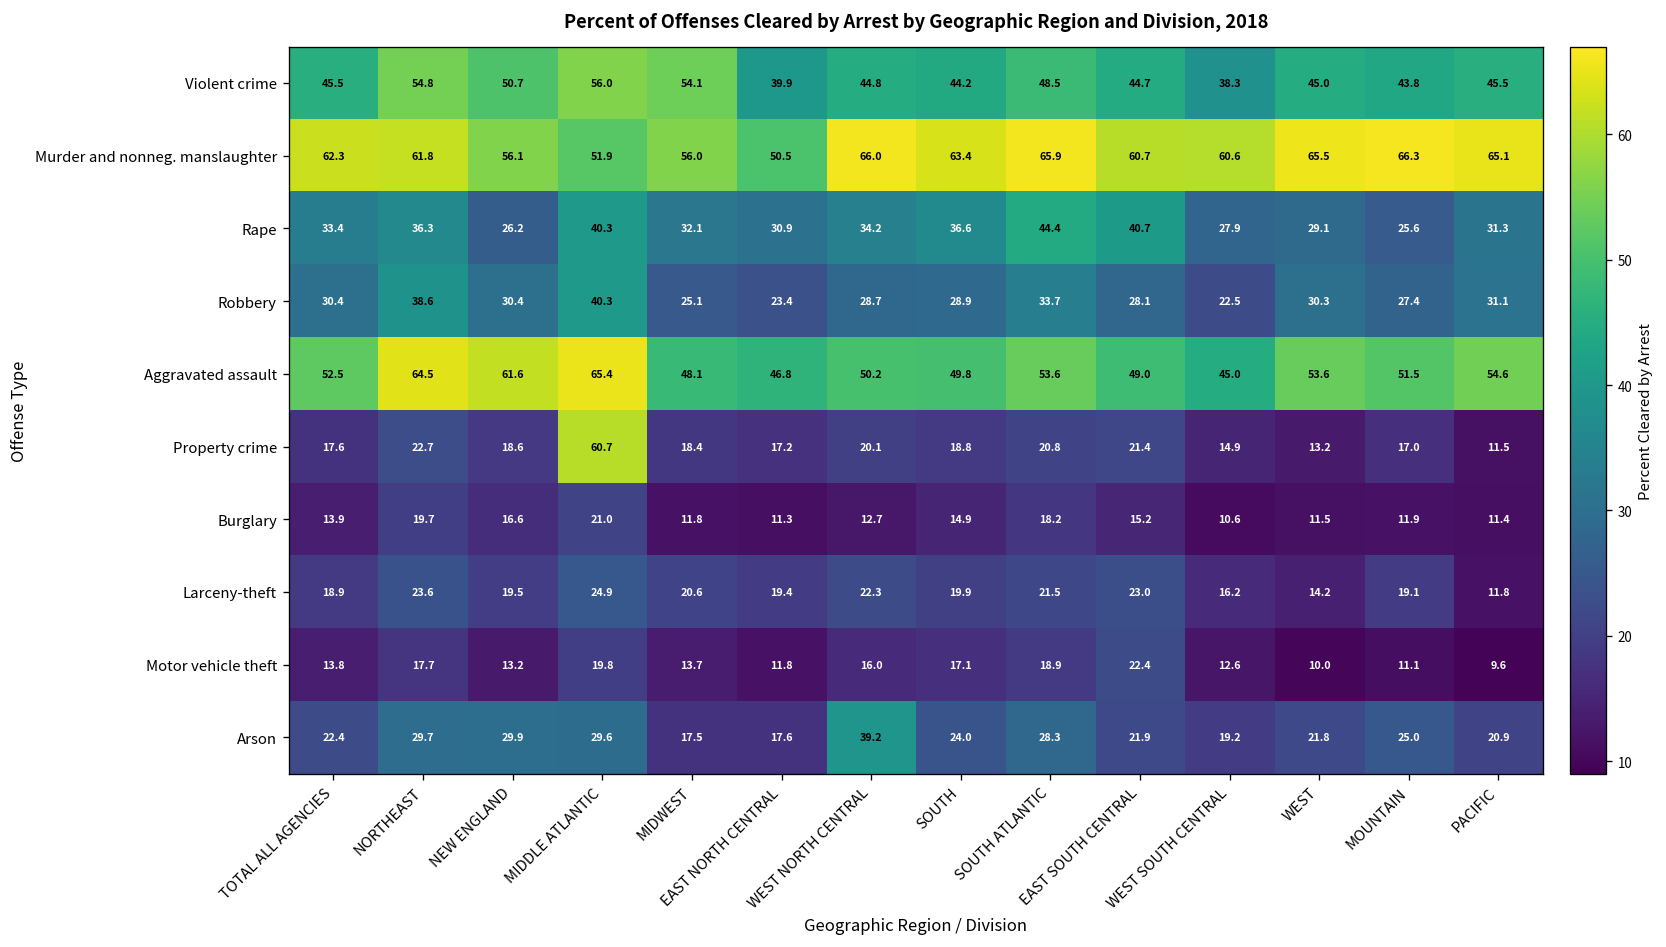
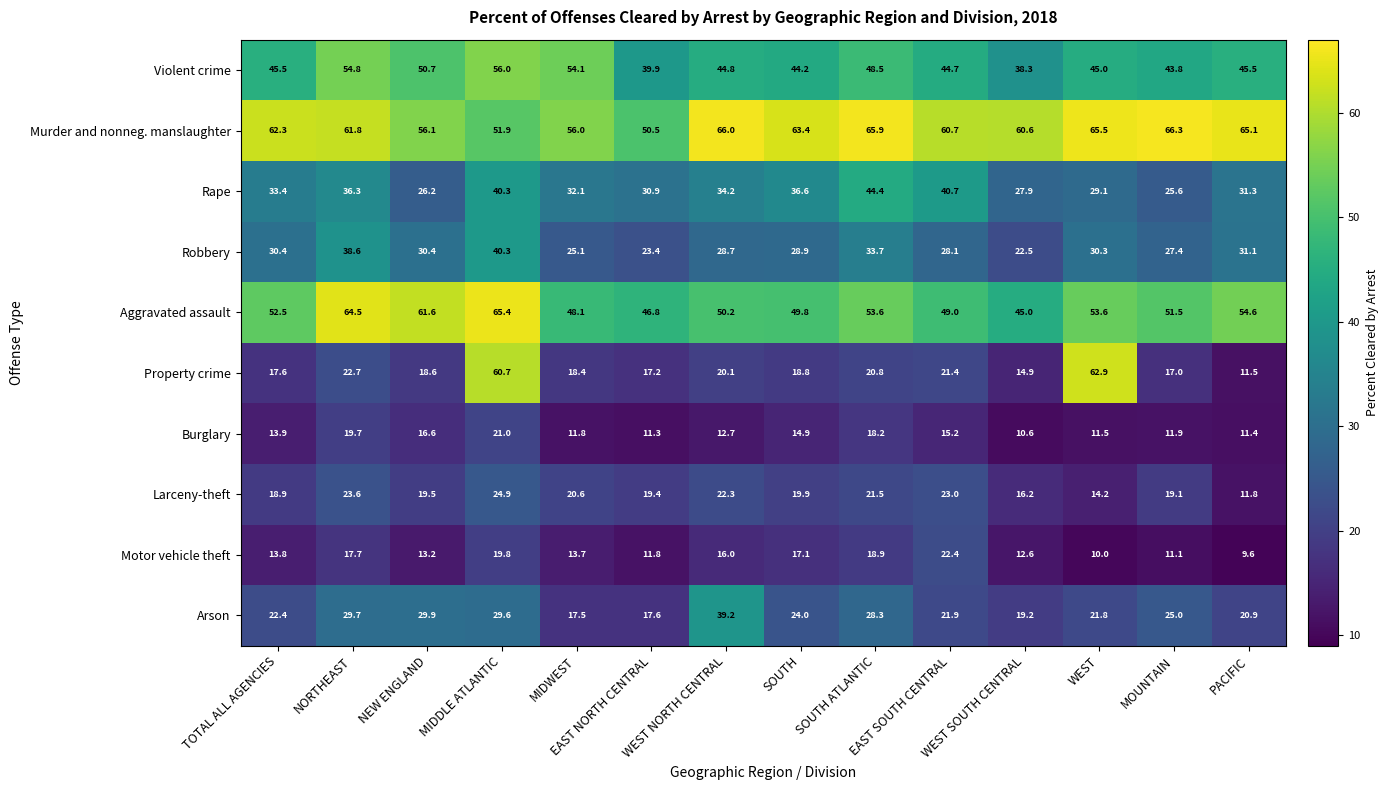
Property crime, WEST: 13.2 -> 62.9
